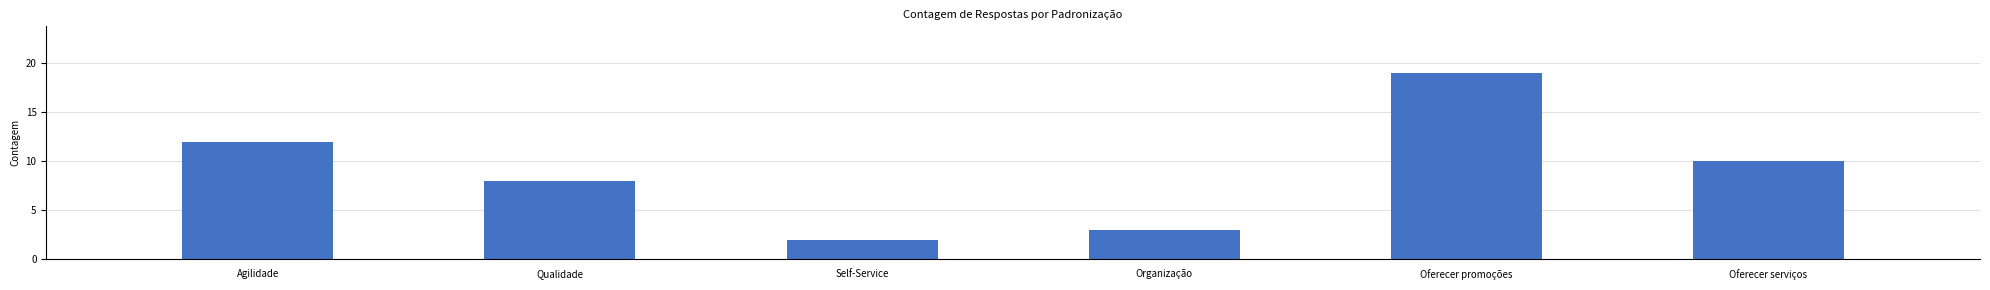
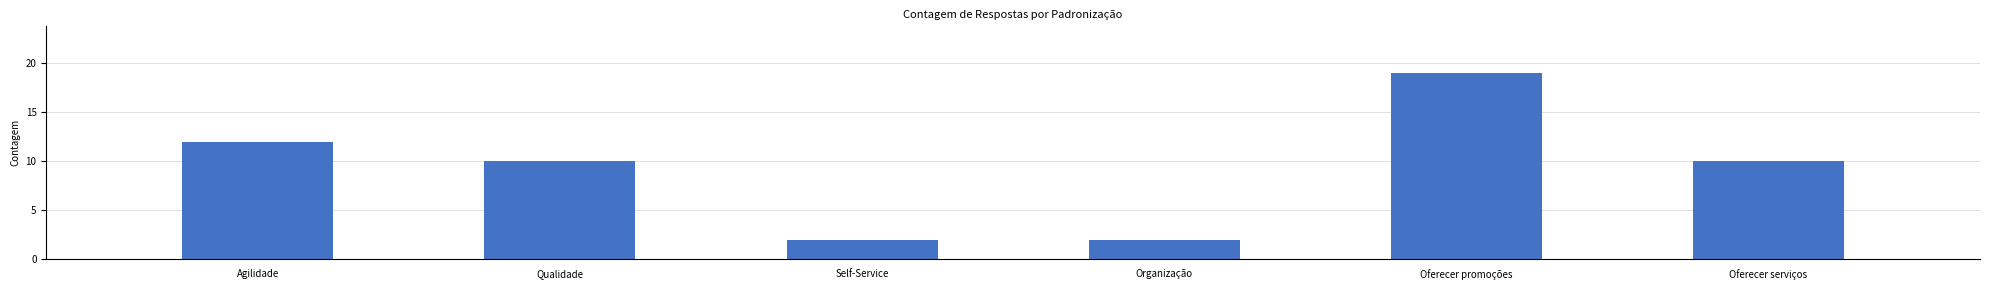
Qualidade: 8 -> 10
Organização: 3 -> 2
